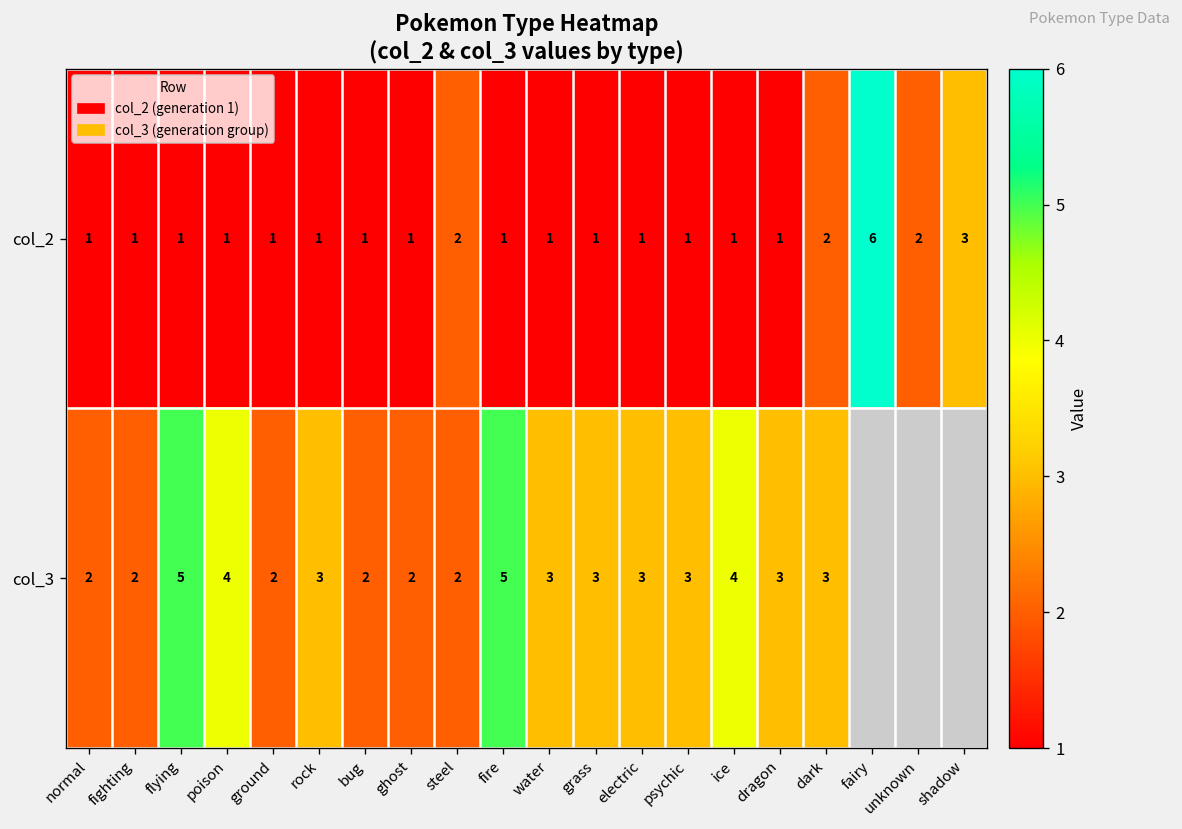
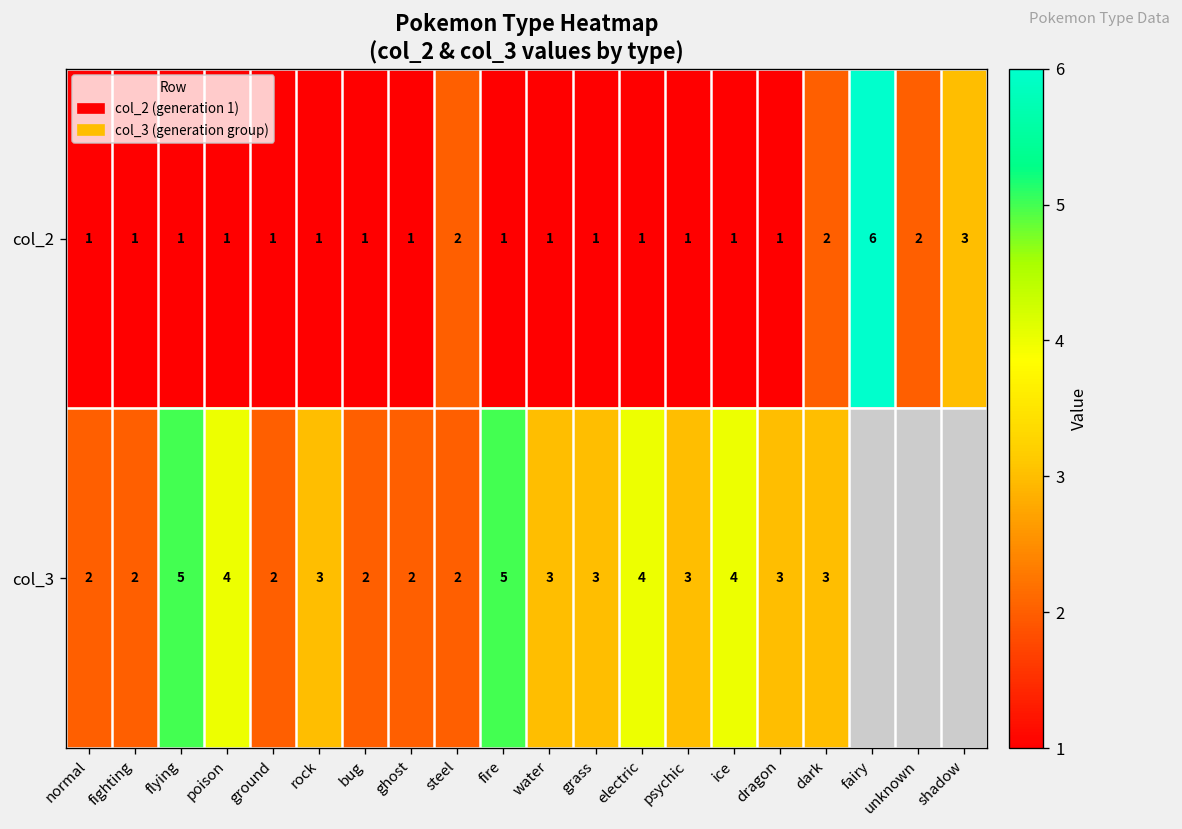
col_3, electric: 3 -> 4
